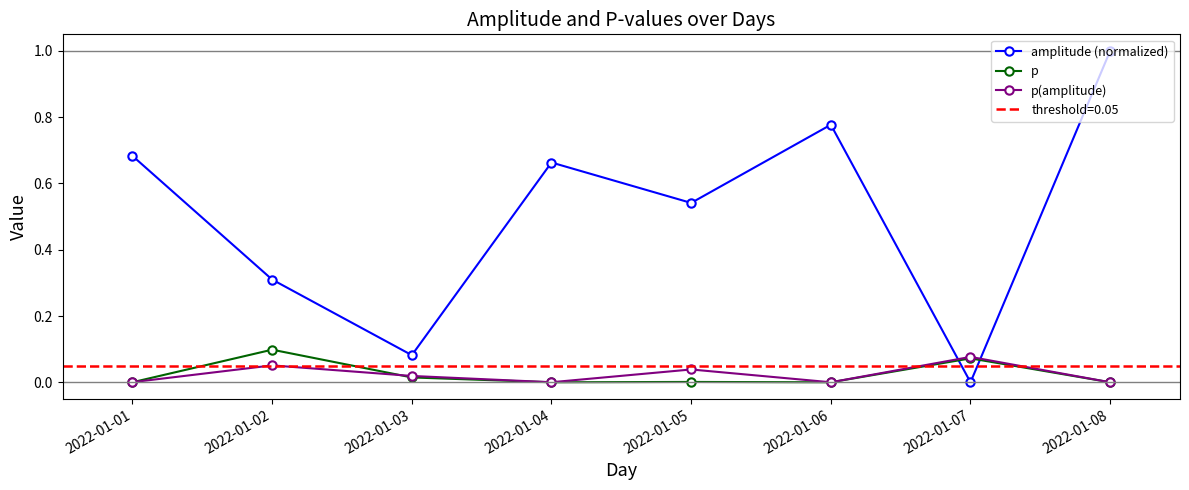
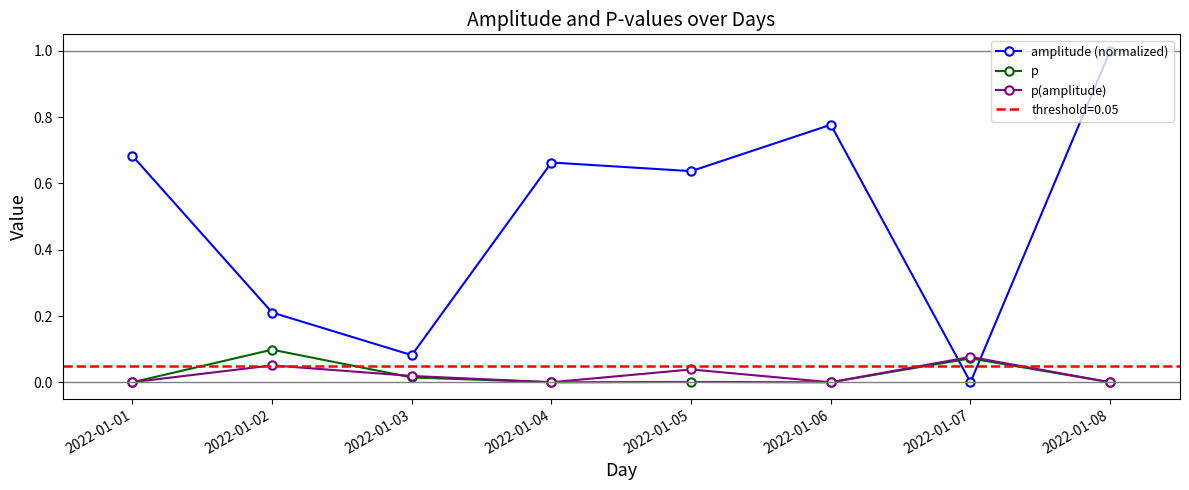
amplitude (normalized), 2022-01-02: 0.31 -> 0.21
amplitude (normalized), 2022-01-05: 0.54 -> 0.64
